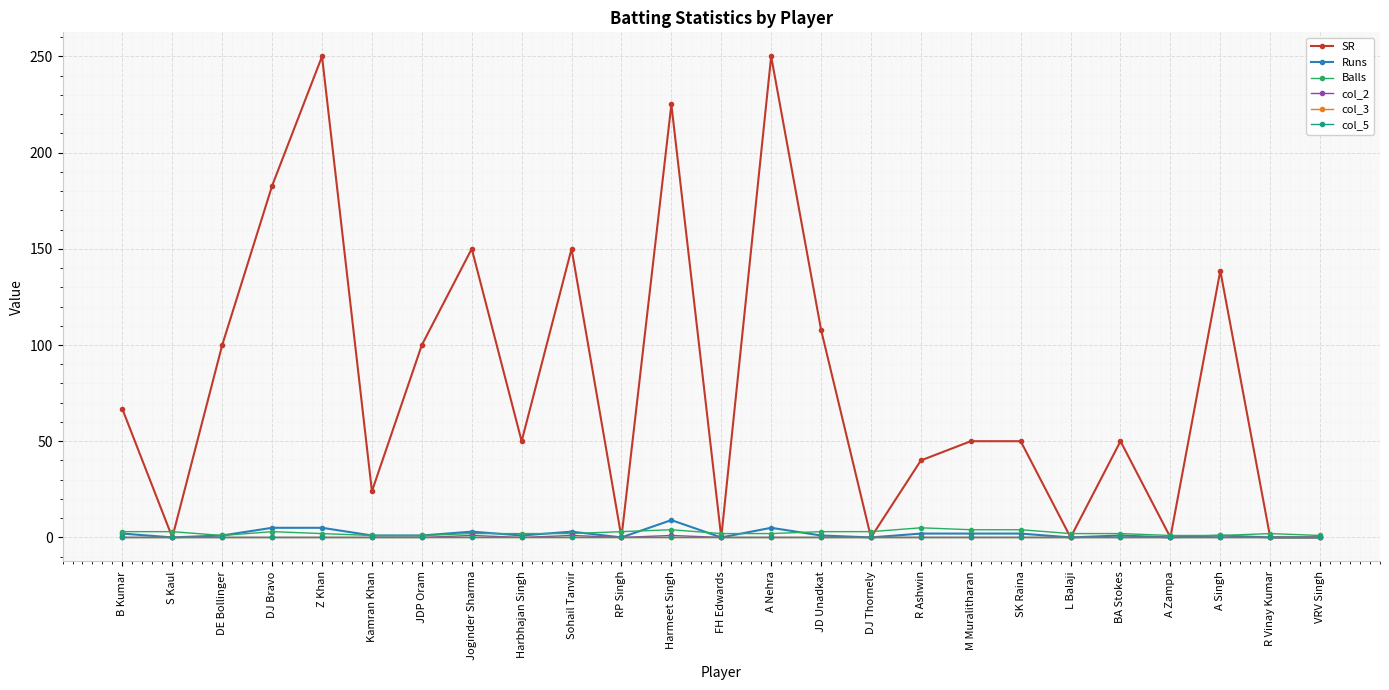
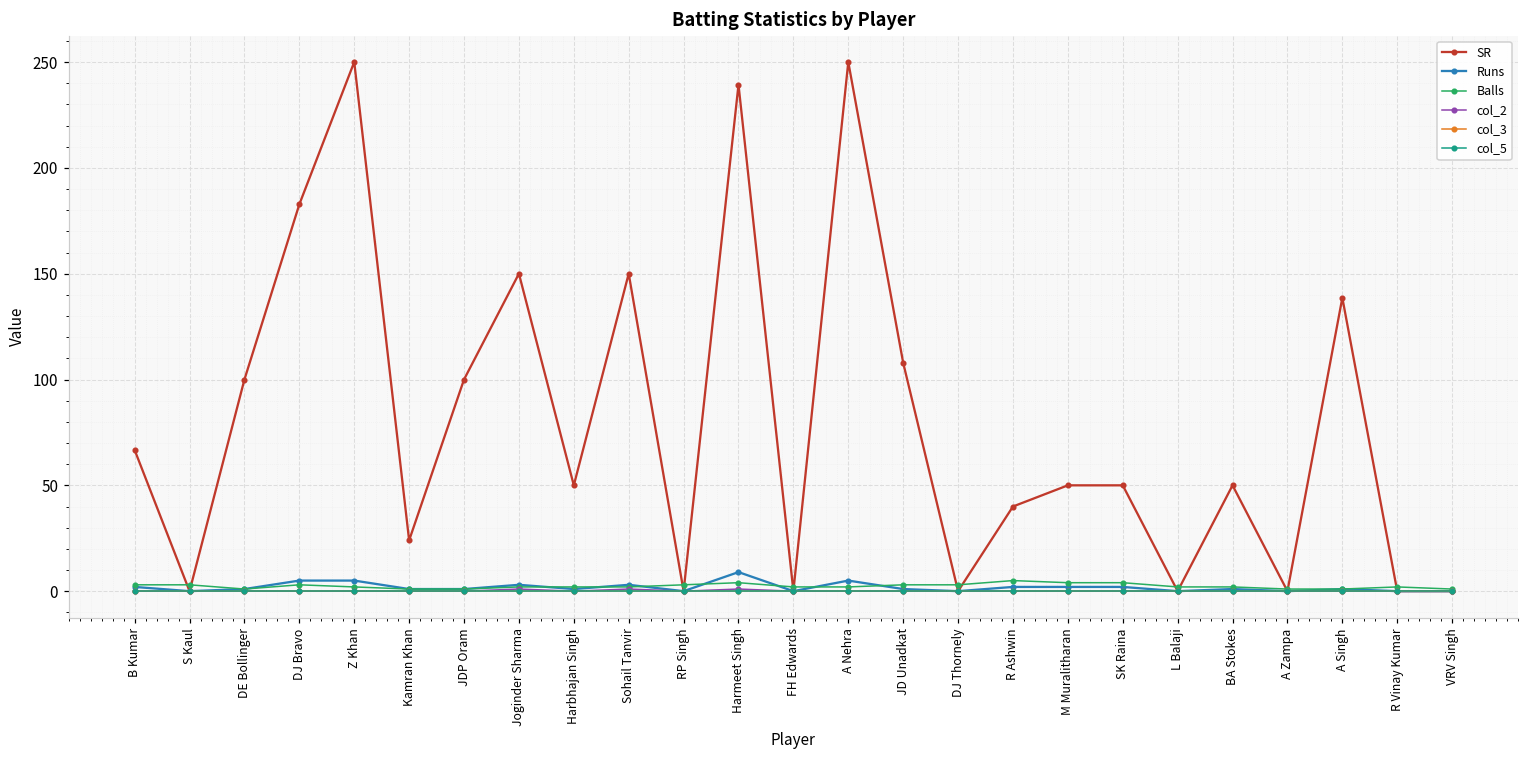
SR, Harmeet Singh: 225 -> 239
